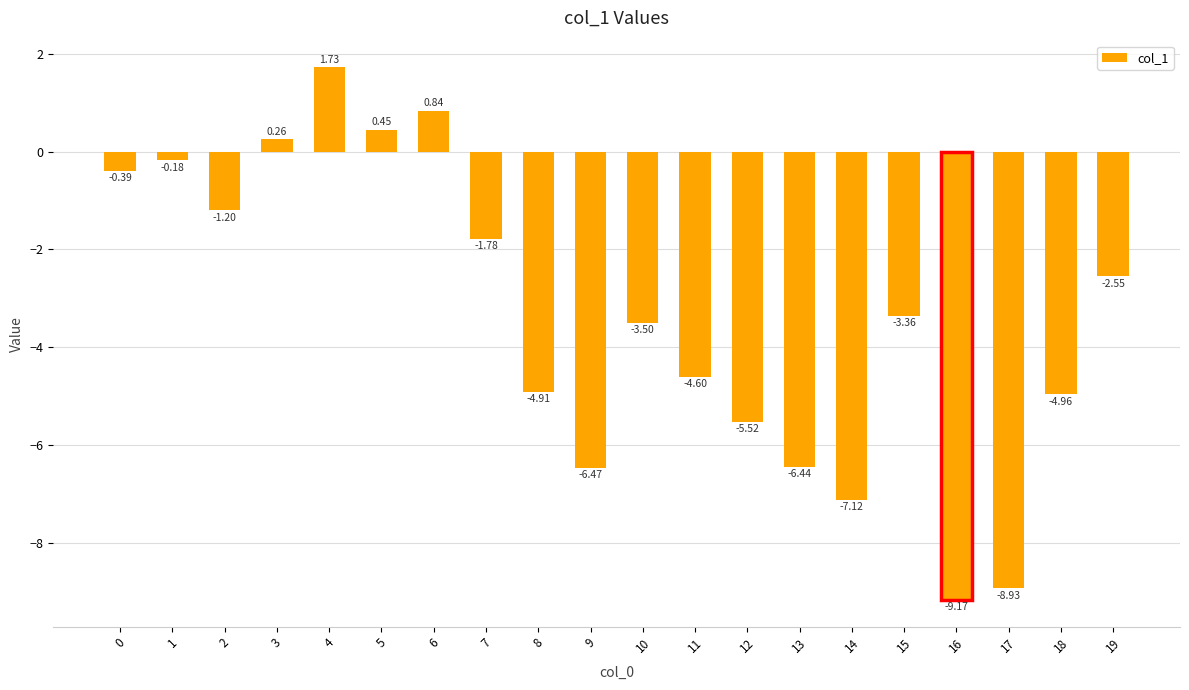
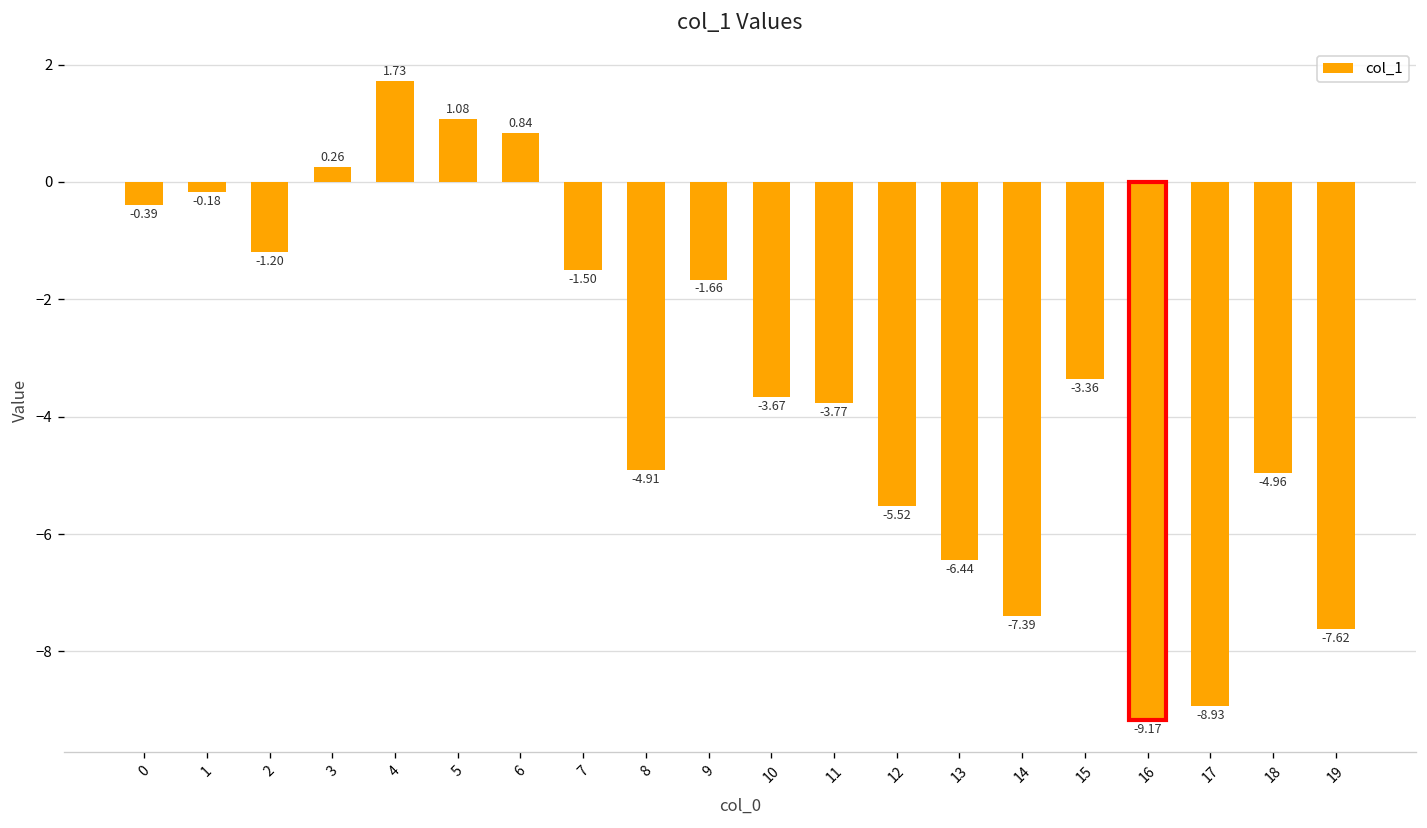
5: 0.45 -> 1.08
7: -1.78 -> -1.50
9: -6.47 -> -1.66
10: -3.50 -> -3.67
11: -4.60 -> -3.77
14: -7.12 -> -7.39
19: -2.55 -> -7.62
